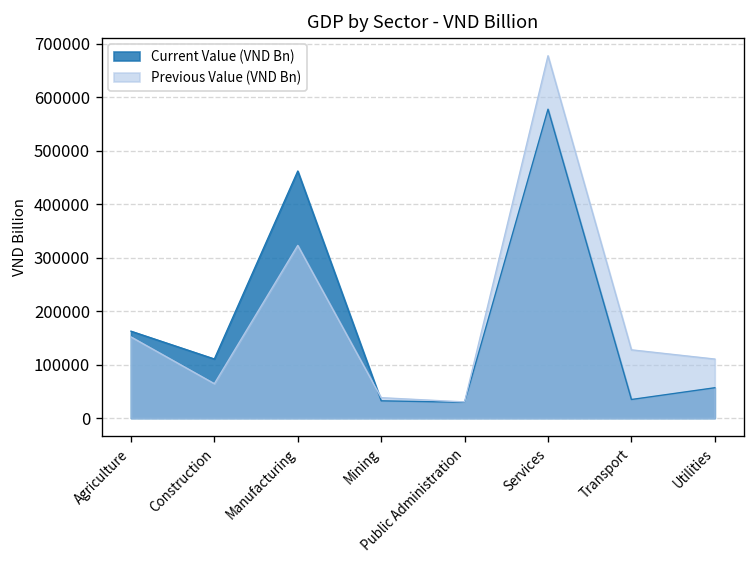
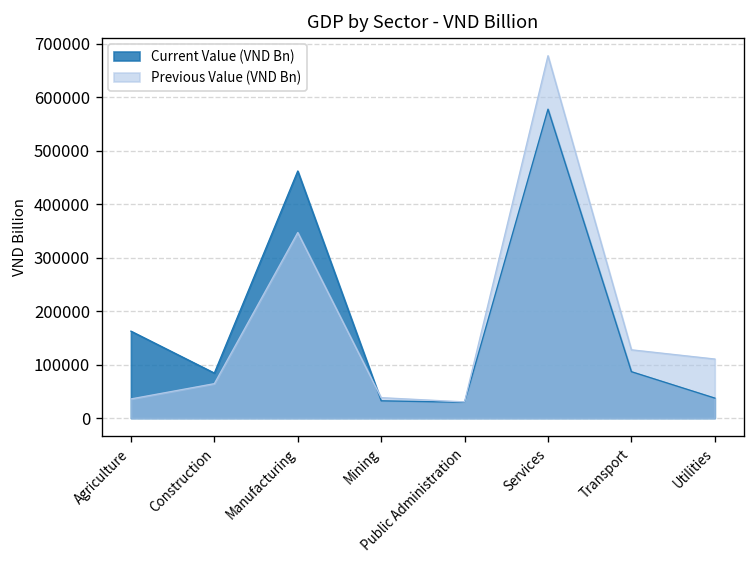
Previous Value (VND Bn), Agriculture: 150000 -> 40000
Current Value (VND Bn), Construction: 110000 -> 80000
Previous Value (VND Bn), Manufacturing: 320000 -> 350000
Current Value (VND Bn), Transport: 30000 -> 90000
Current Value (VND Bn), Utilities: 60000 -> 40000
